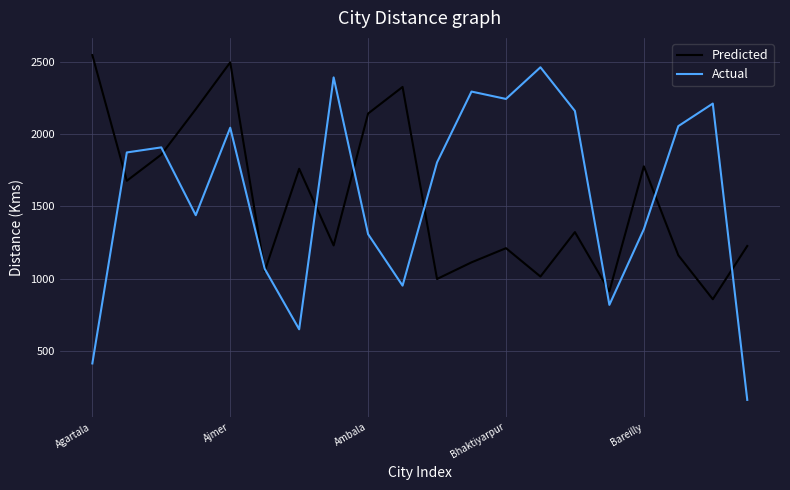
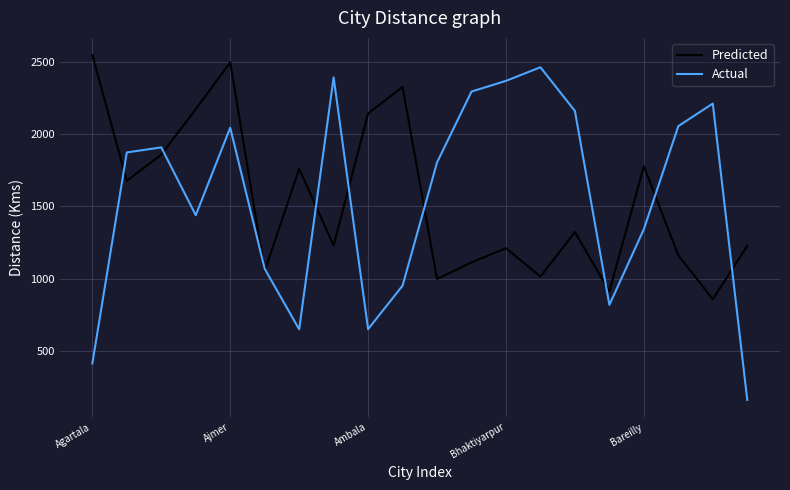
Actual, Ambala: 1310 -> 650
Actual, Bhaktiyarpur: 2240 -> 2370
